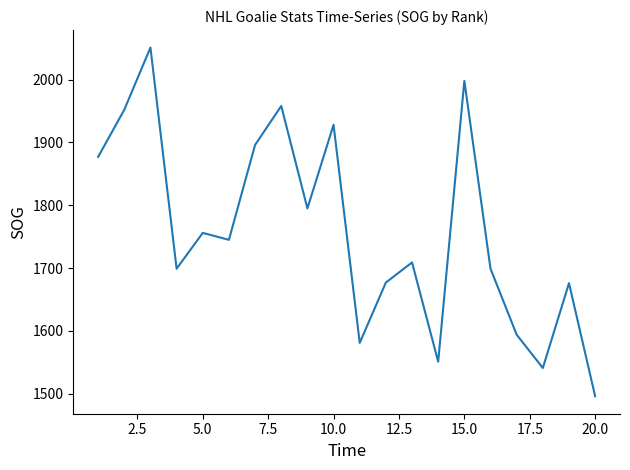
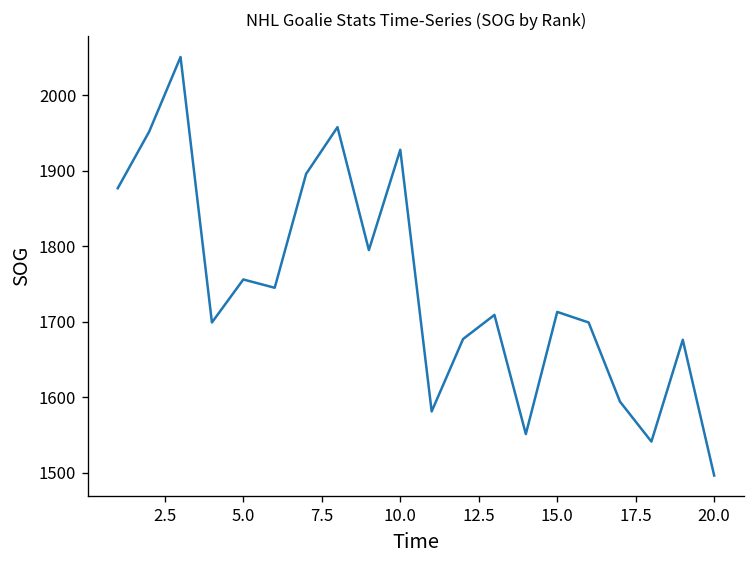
15.0: 2000 -> 1710
